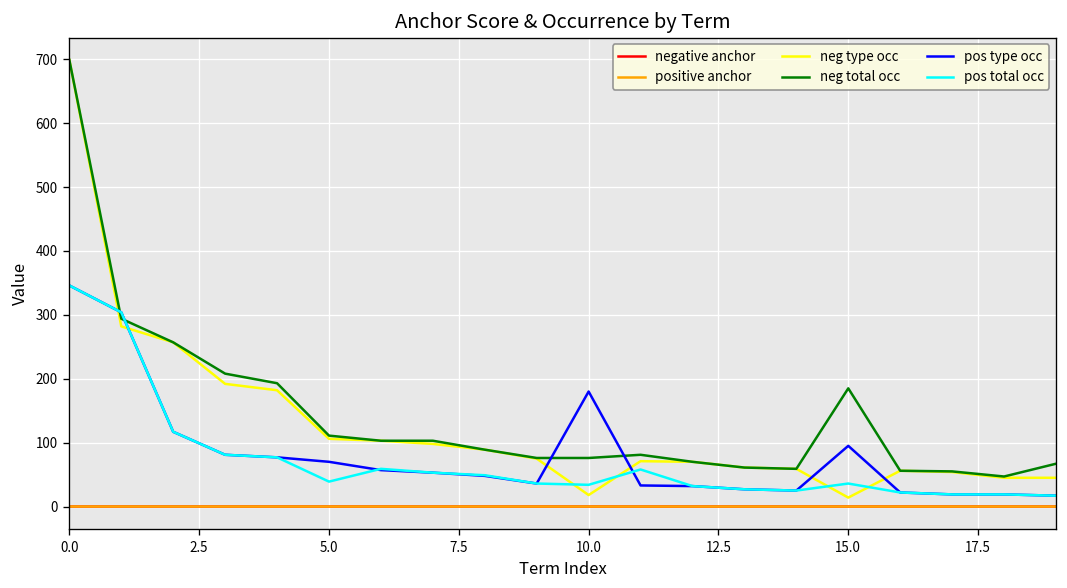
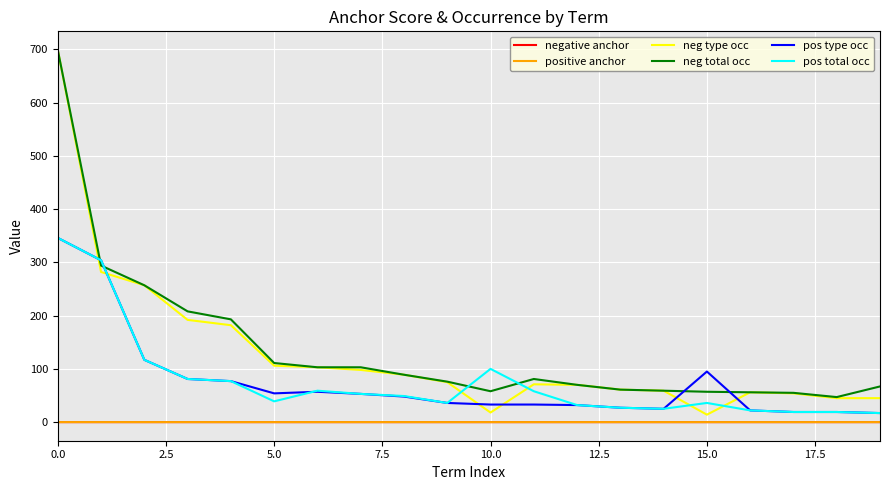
pos type occ, 5.0: 70 -> 50
neg total occ, 10.0: 80 -> 60
pos type occ, 10.0: 180 -> 30
pos total occ, 10.0: 30 -> 100
neg total occ, 15.0: 190 -> 60
